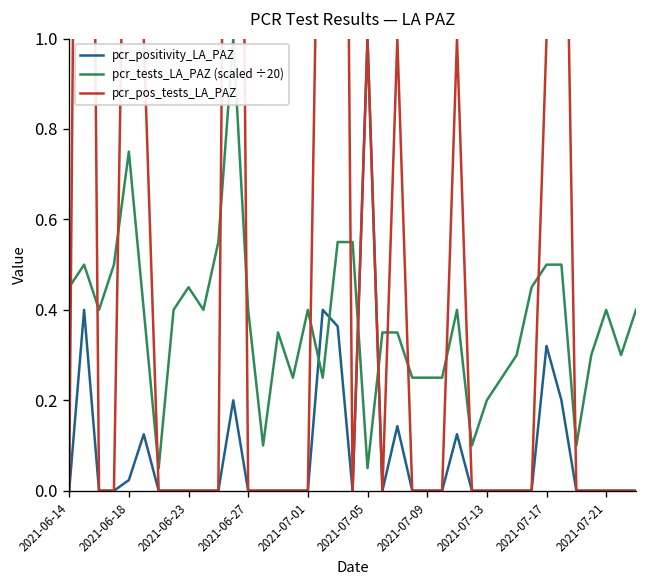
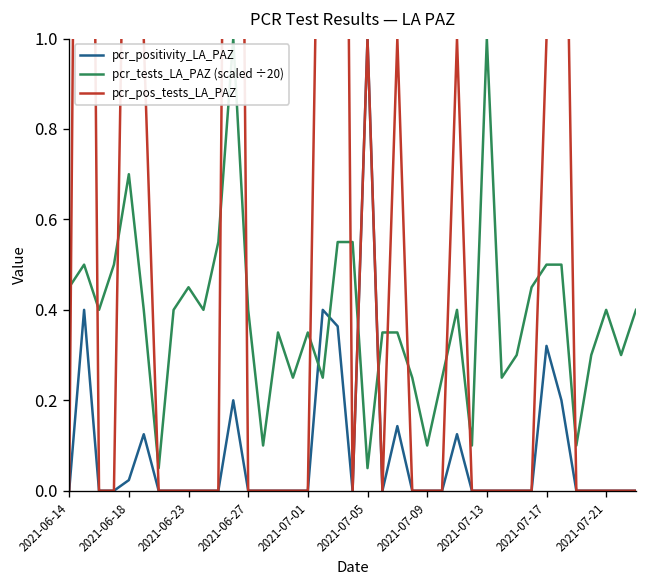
pcr_tests_LA_PAZ (scaled ÷20), 2021-06-18: 0.75 -> 0.70
pcr_tests_LA_PAZ (scaled ÷20), 2021-07-01: 0.40 -> 0.35
pcr_tests_LA_PAZ (scaled ÷20), 2021-07-09: 0.25 -> 0.10
pcr_tests_LA_PAZ (scaled ÷20), 2021-07-13: 0.20 -> 1.00
